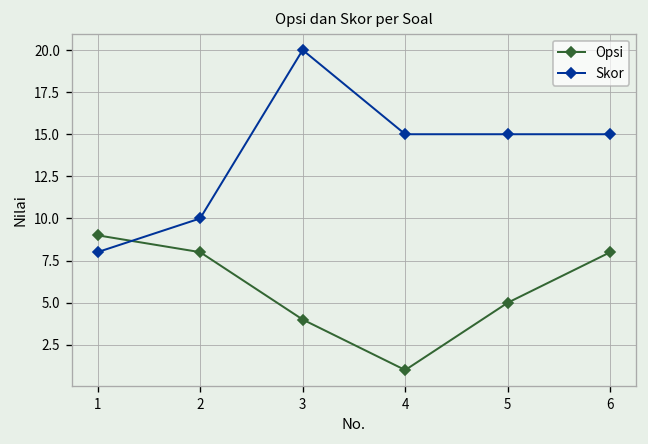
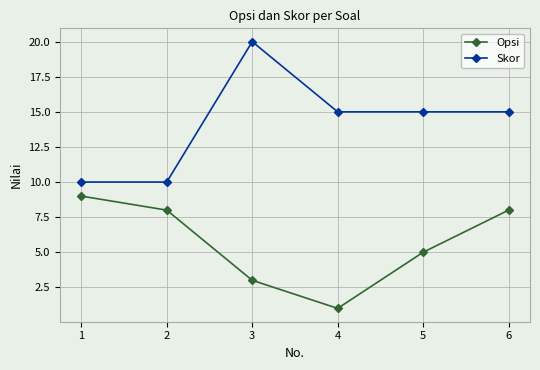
Skor, 1: 8 -> 10
Opsi, 3: 4 -> 3
